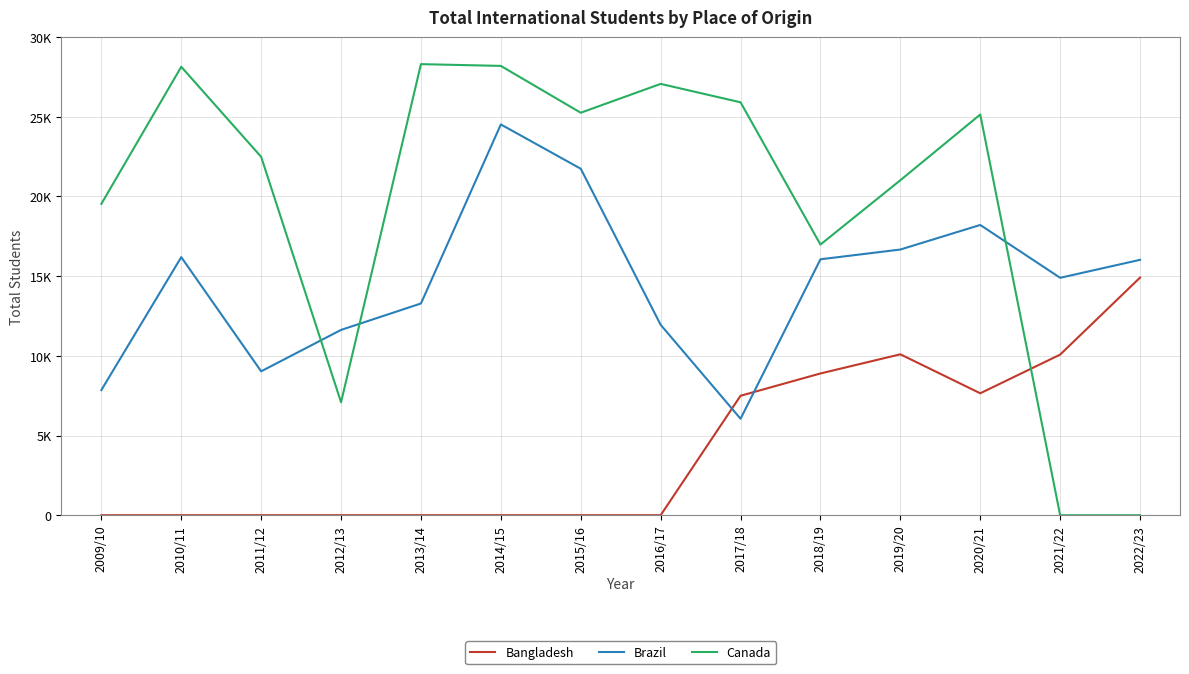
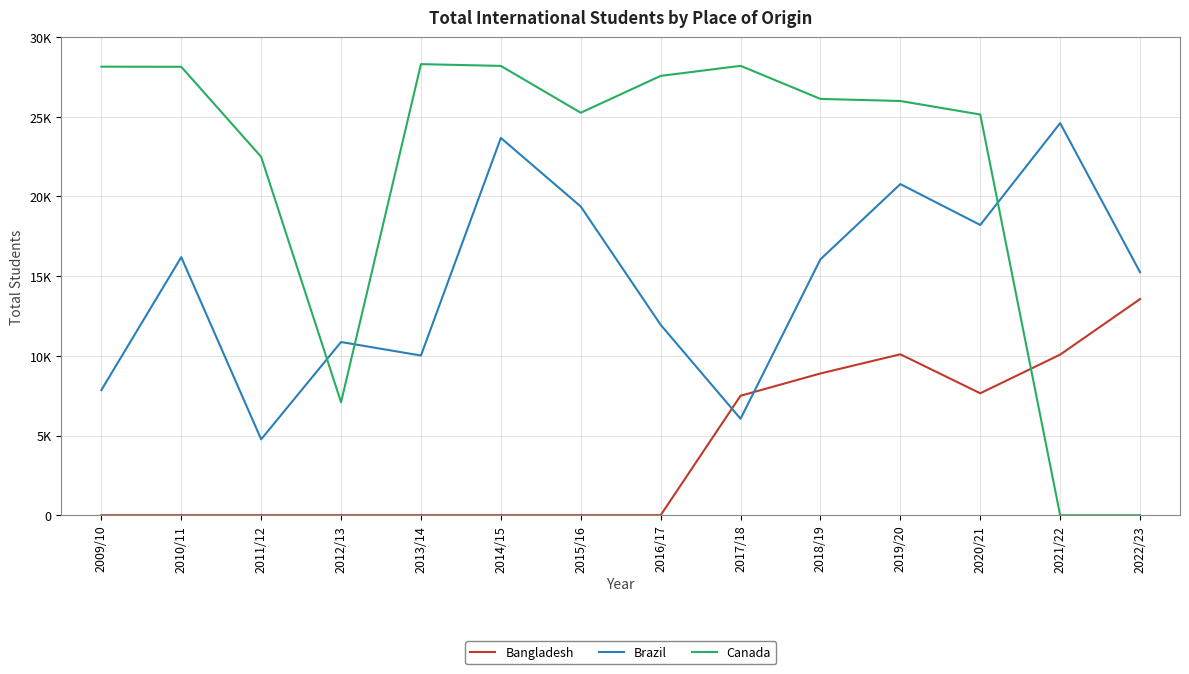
Canada, 2009/10: 19500 -> 28100
Brazil, 2011/12: 9000 -> 4800
Brazil, 2012/13: 11600 -> 10900
Brazil, 2013/14: 13300 -> 10000
Brazil, 2014/15: 24500 -> 23700
Brazil, 2015/16: 21700 -> 19400
Canada, 2016/17: 27100 -> 27600
Canada, 2017/18: 25900 -> 28200
Canada, 2018/19: 17000 -> 26100
Brazil, 2019/20: 16700 -> 20800
Canada, 2019/20: 21000 -> 26000
Brazil, 2021/22: 14900 -> 24600
Bangladesh, 2022/23: 14900 -> 13600
Brazil, 2022/23: 16000 -> 15200
